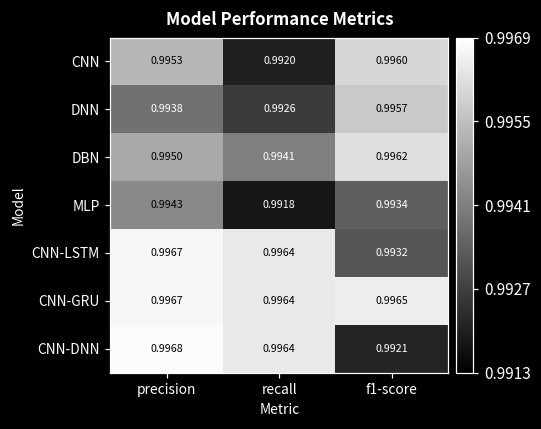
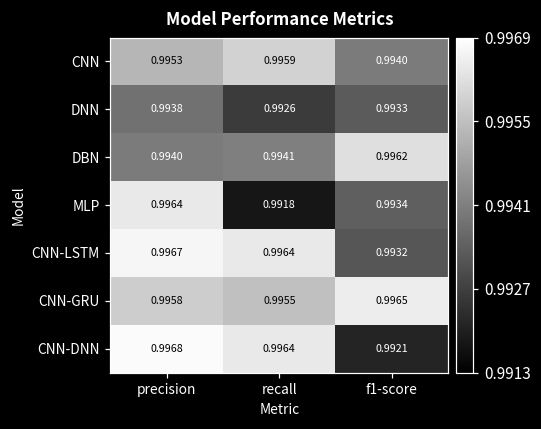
CNN, recall: 0.9920 -> 0.9959
CNN, f1-score: 0.9960 -> 0.9940
DNN, f1-score: 0.9957 -> 0.9933
DBN, precision: 0.9950 -> 0.9940
MLP, precision: 0.9943 -> 0.9964
CNN-GRU, precision: 0.9967 -> 0.9958
CNN-GRU, recall: 0.9964 -> 0.9955
